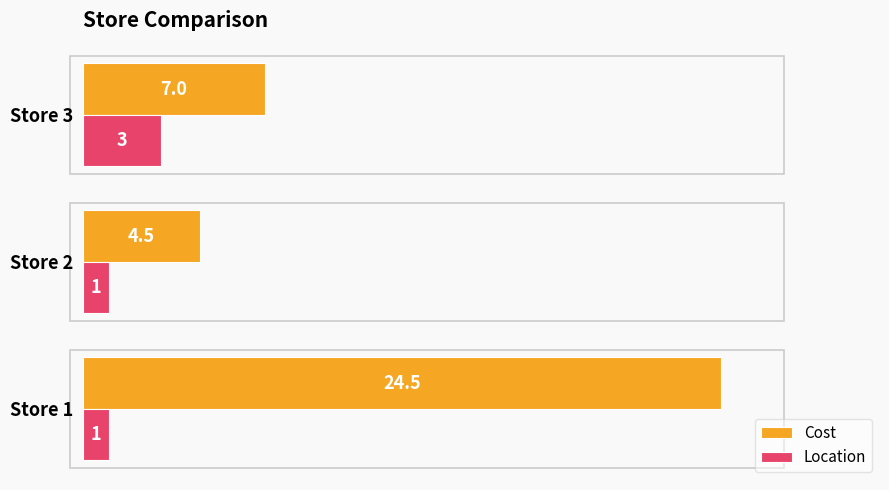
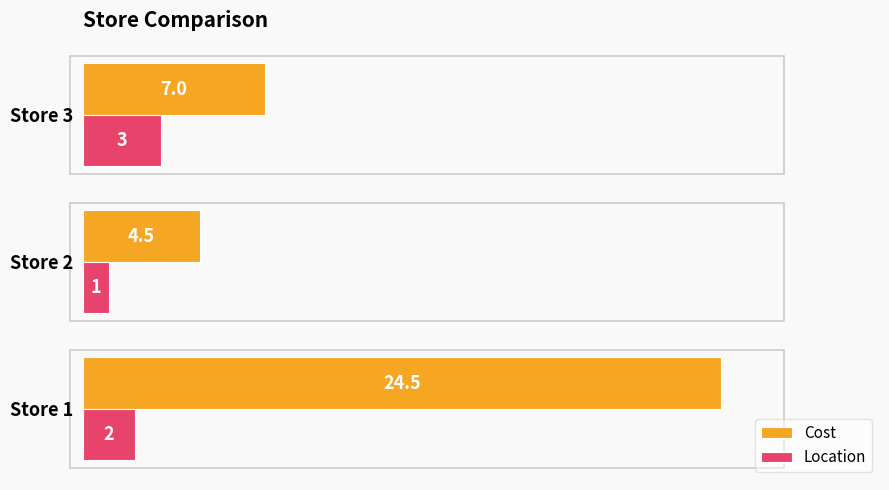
Location, Store 1: 1 -> 2
